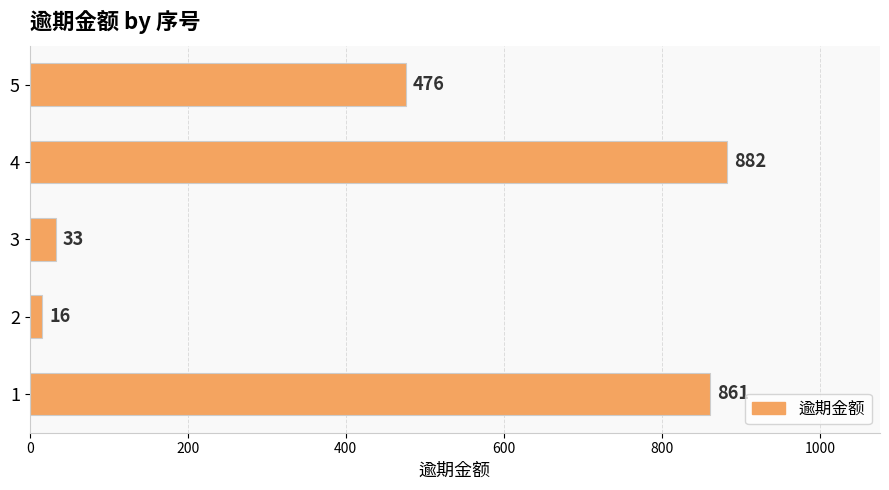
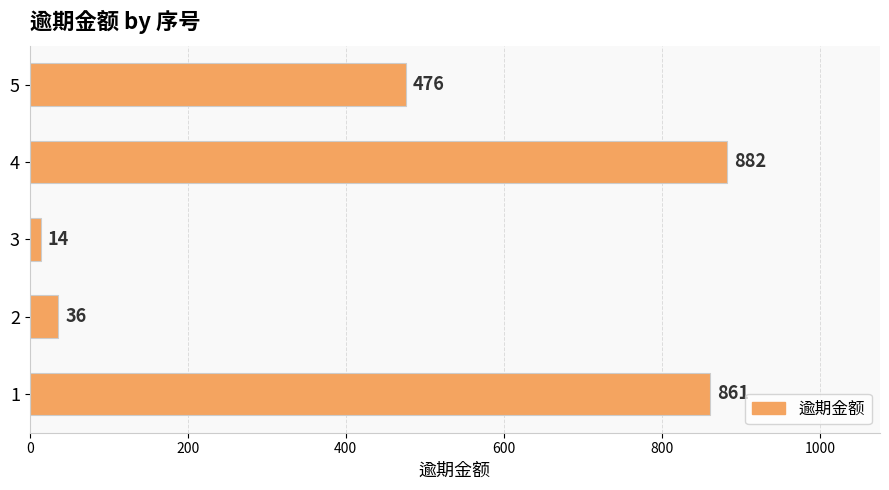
3: 33 -> 14
2: 16 -> 36
